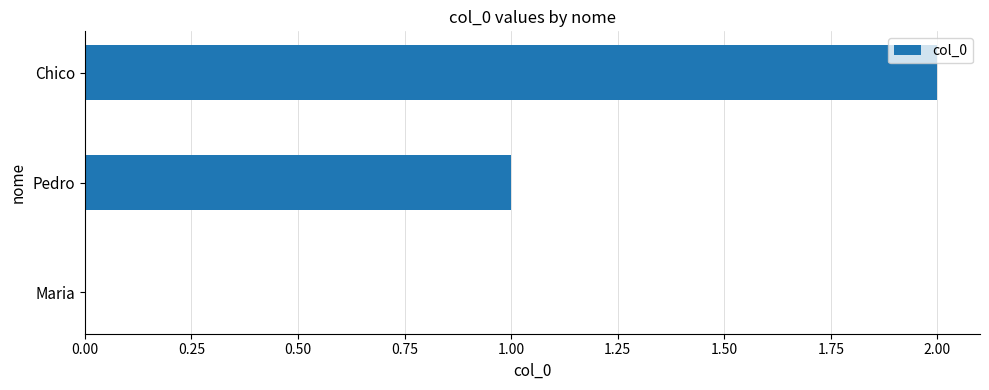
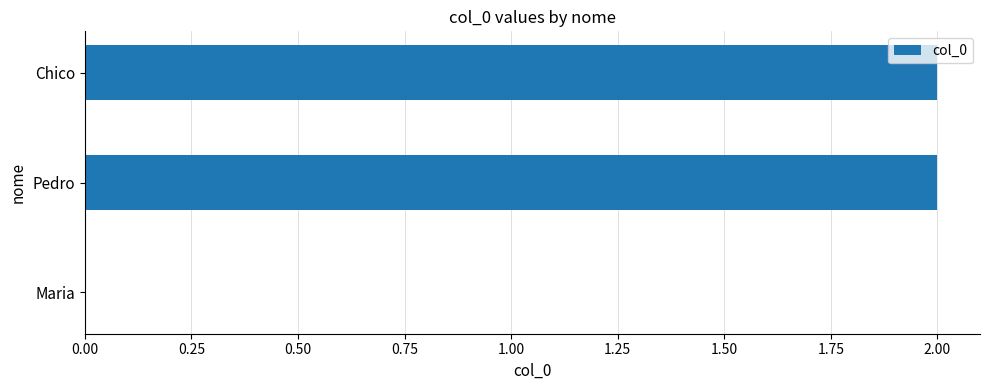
Pedro: 1 -> 2
